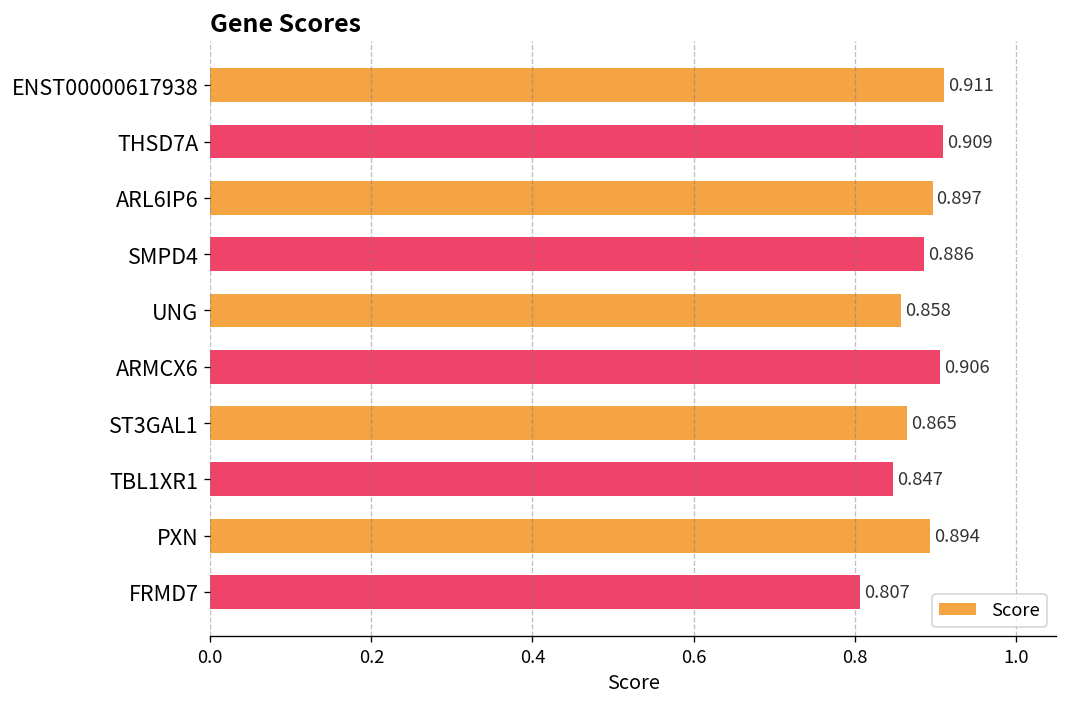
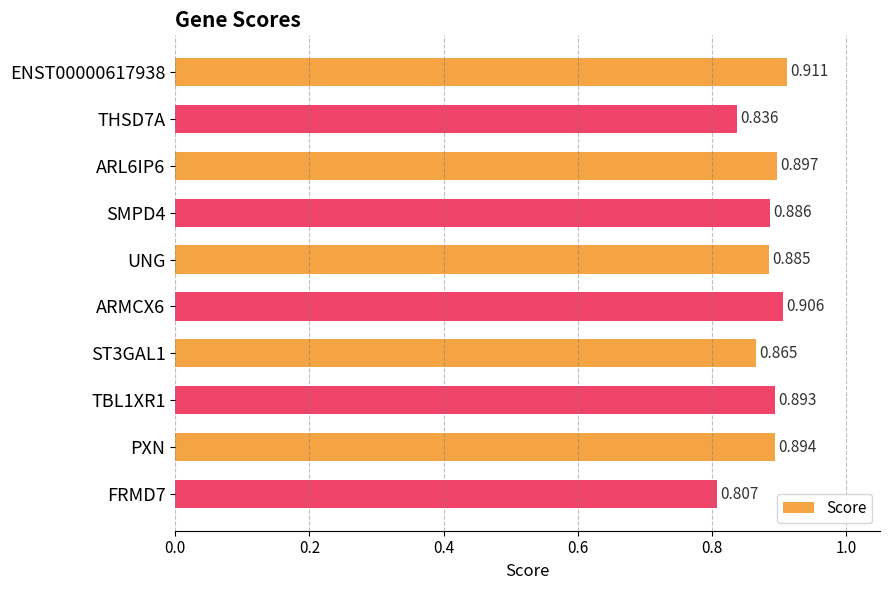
THSD7A: 0.909 -> 0.836
UNG: 0.858 -> 0.885
TBL1XR1: 0.847 -> 0.893
